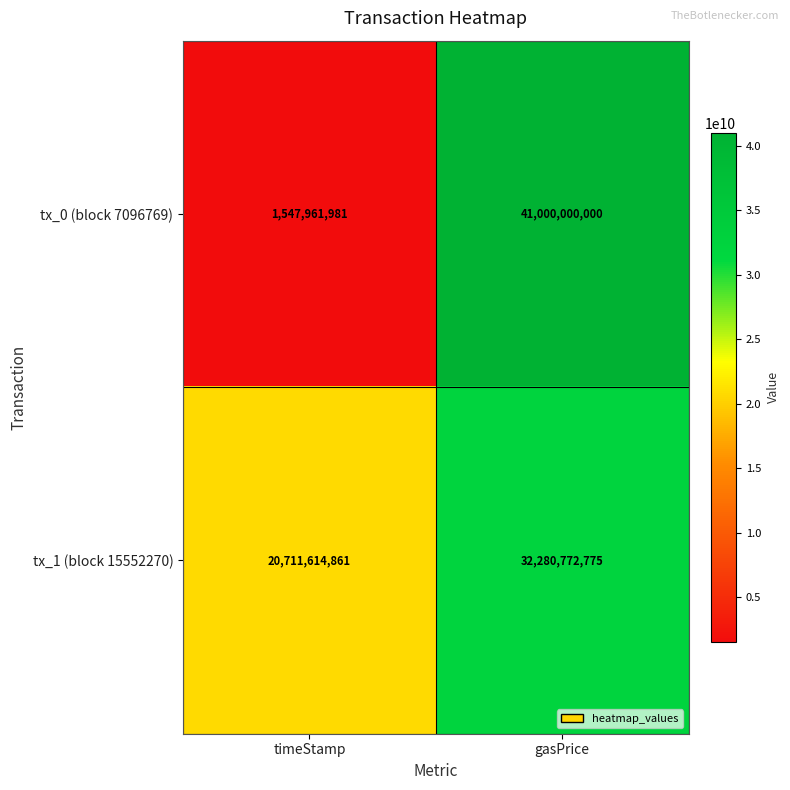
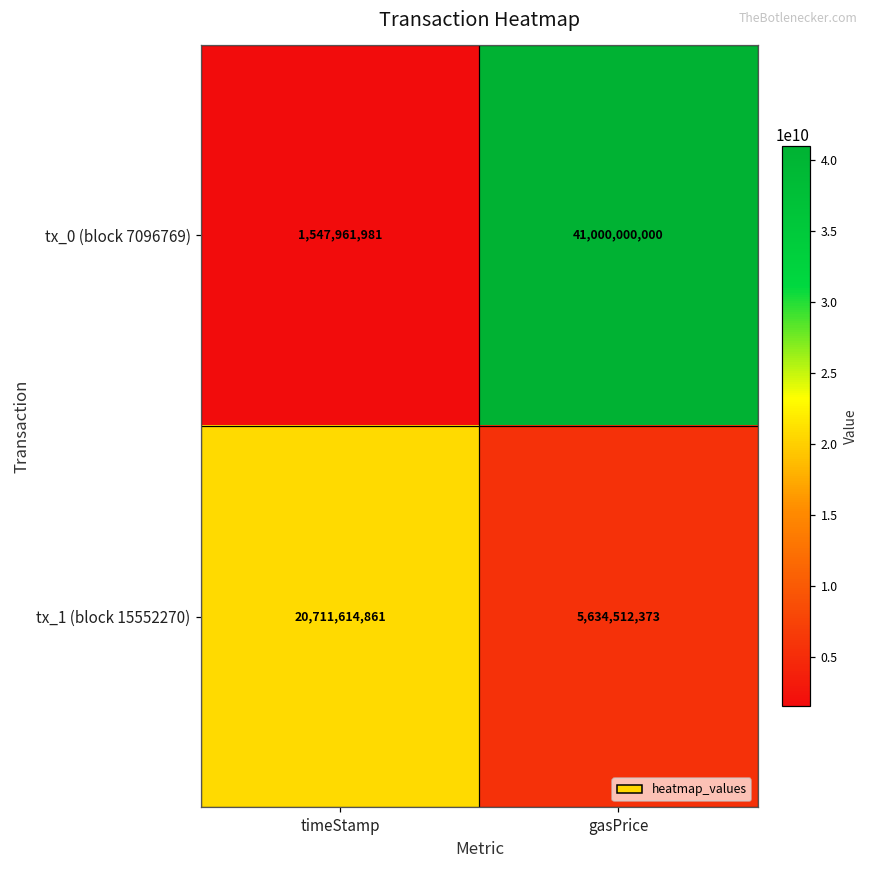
tx_1 (block 15552270), gasPrice: 32,280,772,775 -> 5,634,512,373
